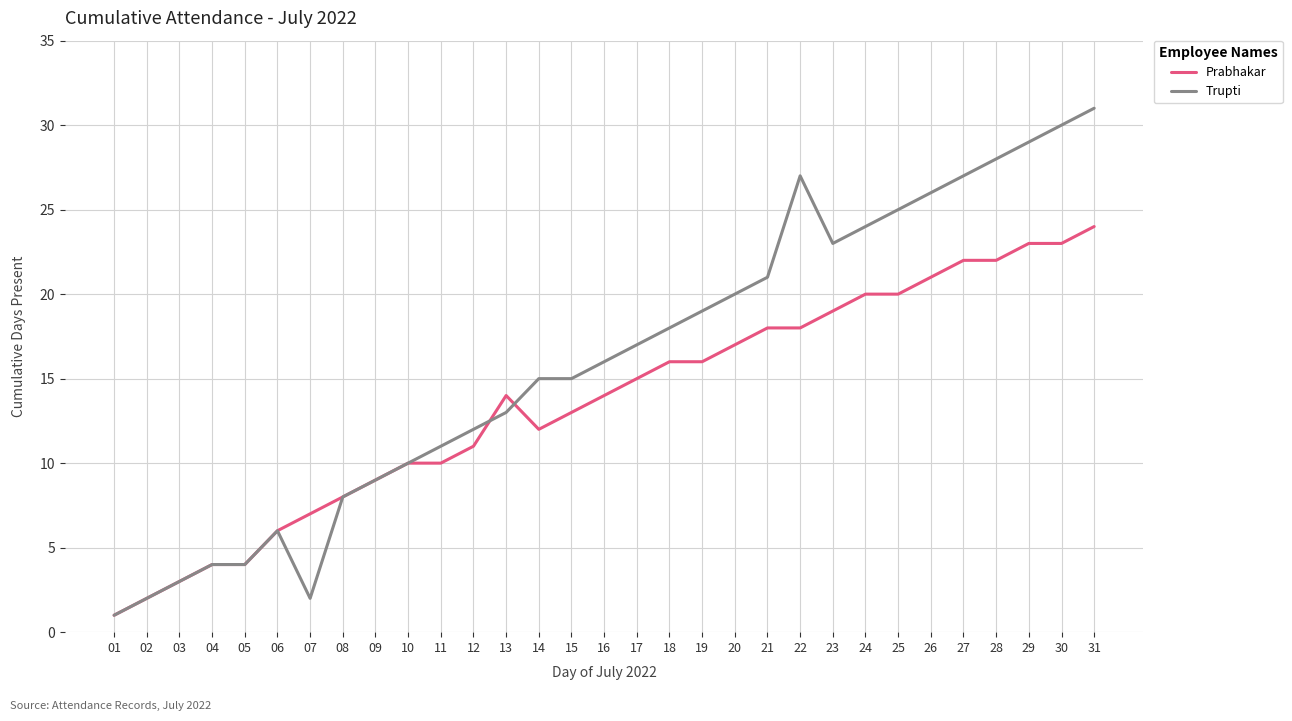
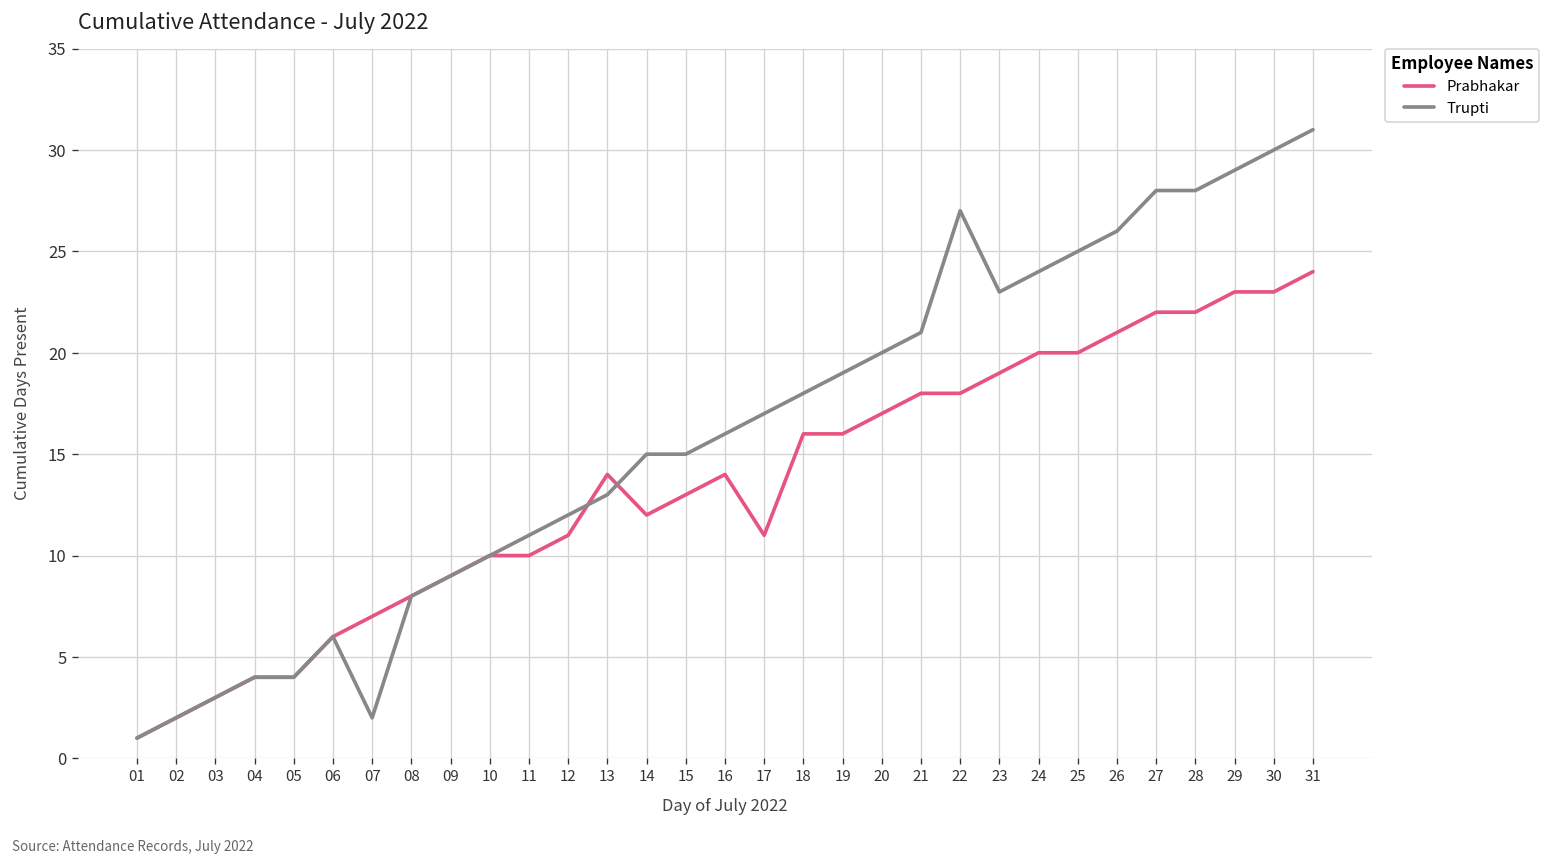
Prabhakar, 17: 15 -> 11
Trupti, 27: 27 -> 28
